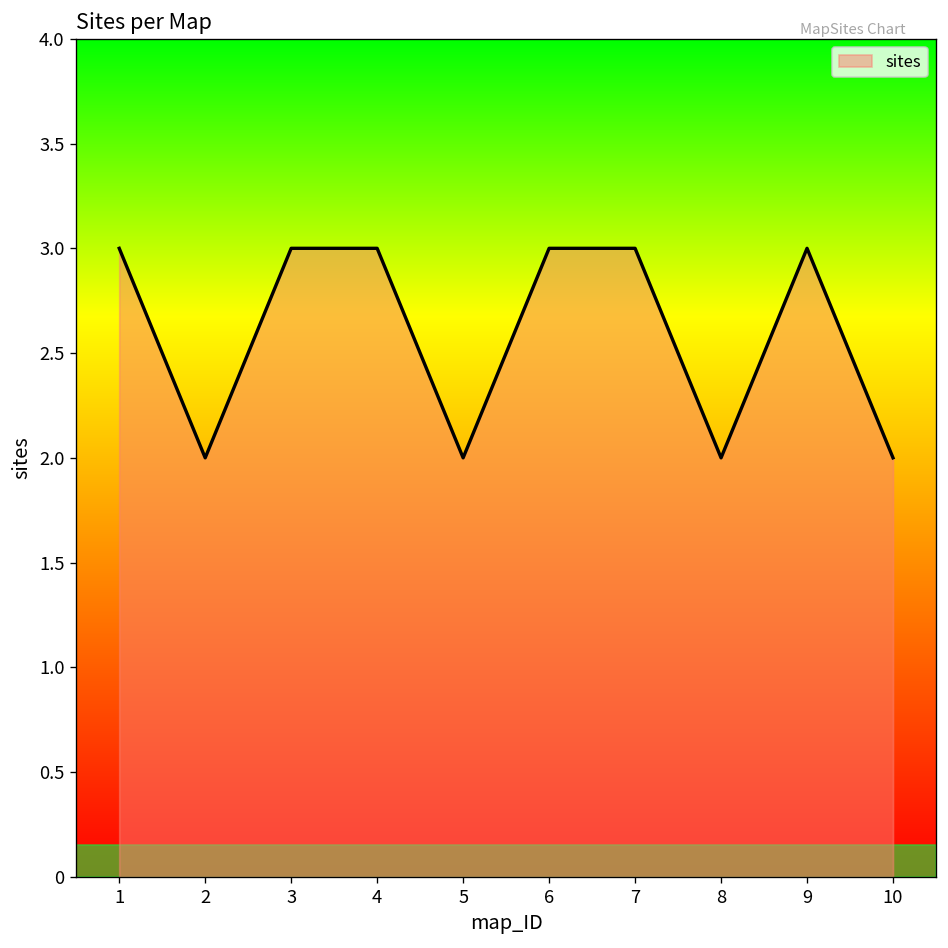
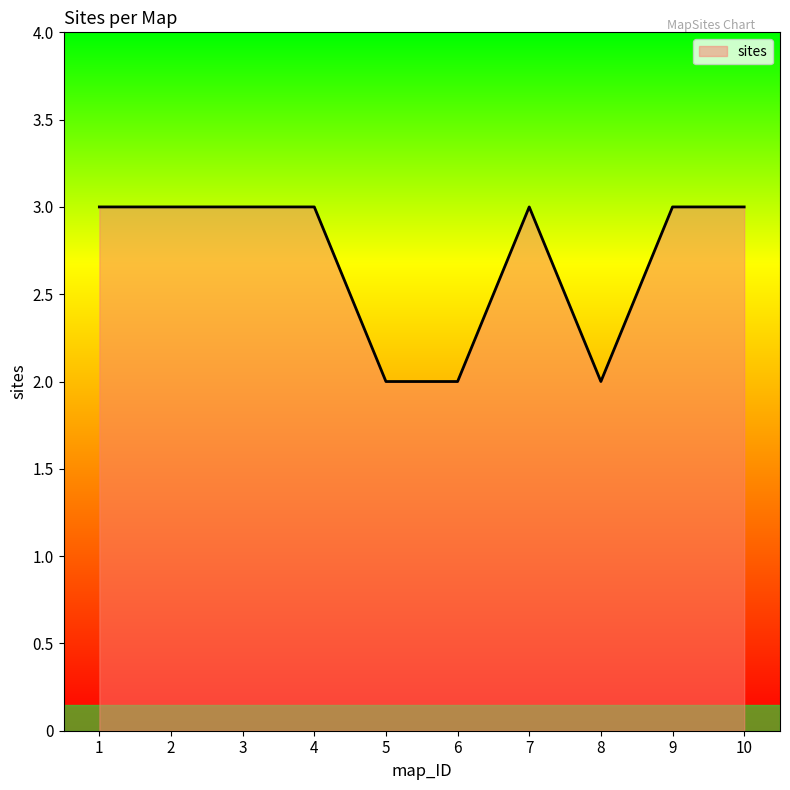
sites, 2: 2 -> 3
sites, 6: 3 -> 2
sites, 10: 2 -> 3
